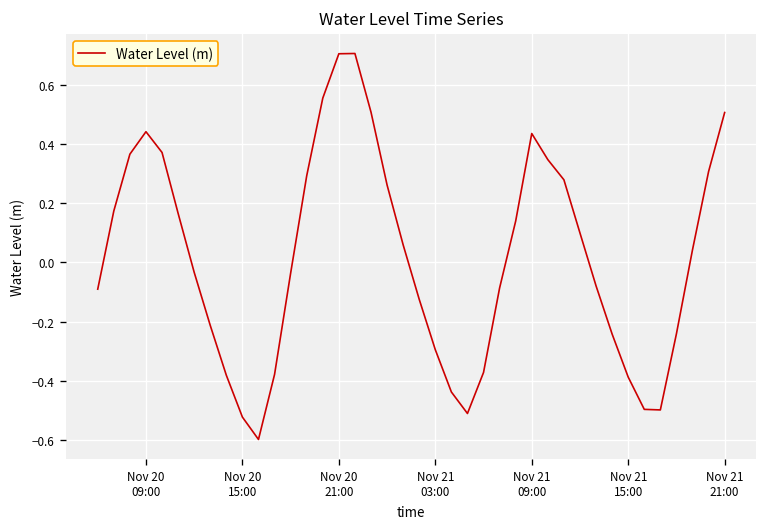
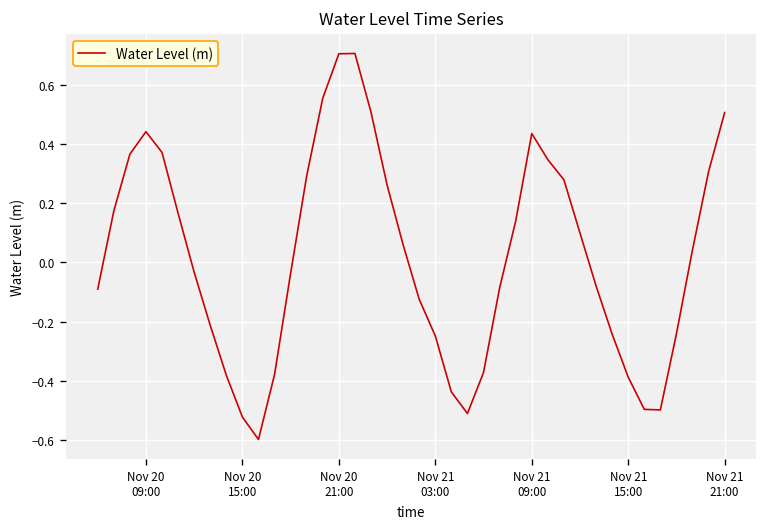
Nov 21 03:00: -0.29 -> -0.25
